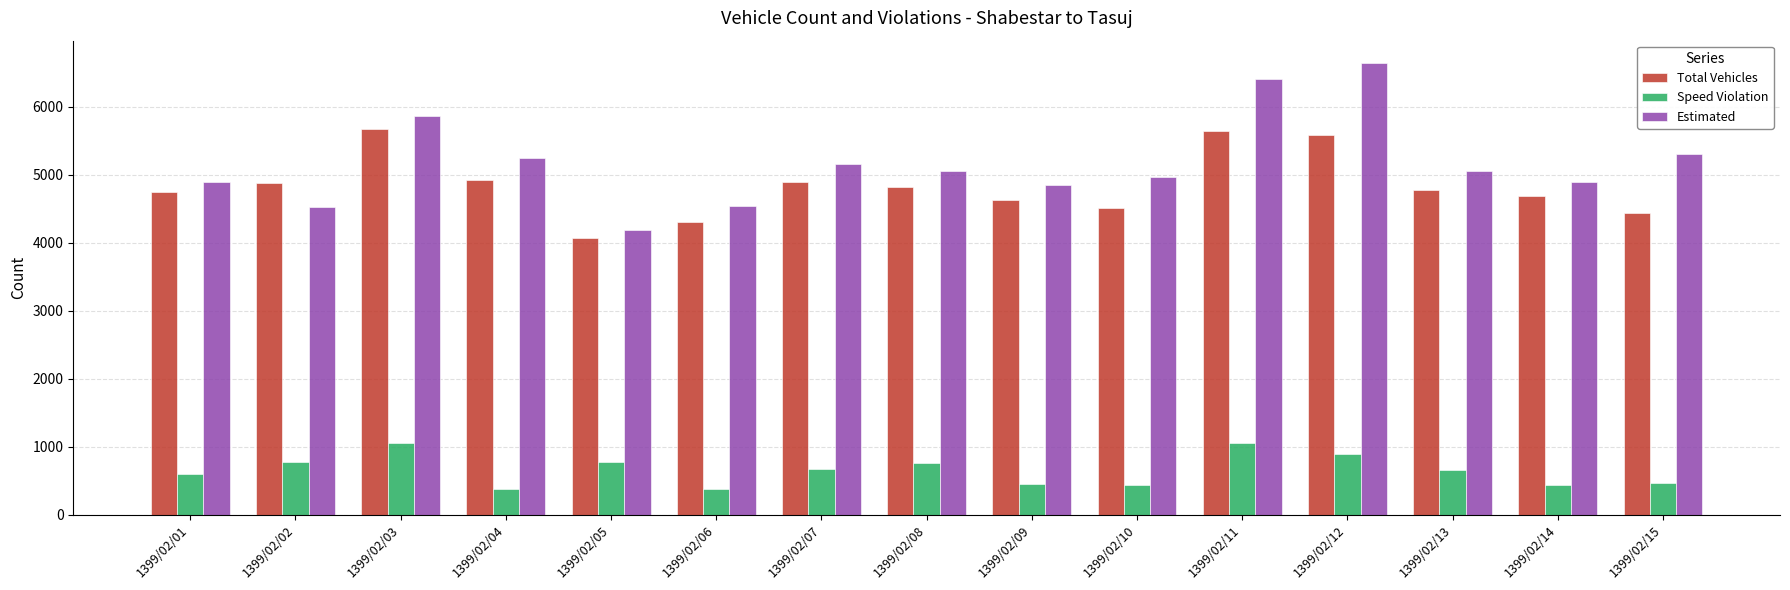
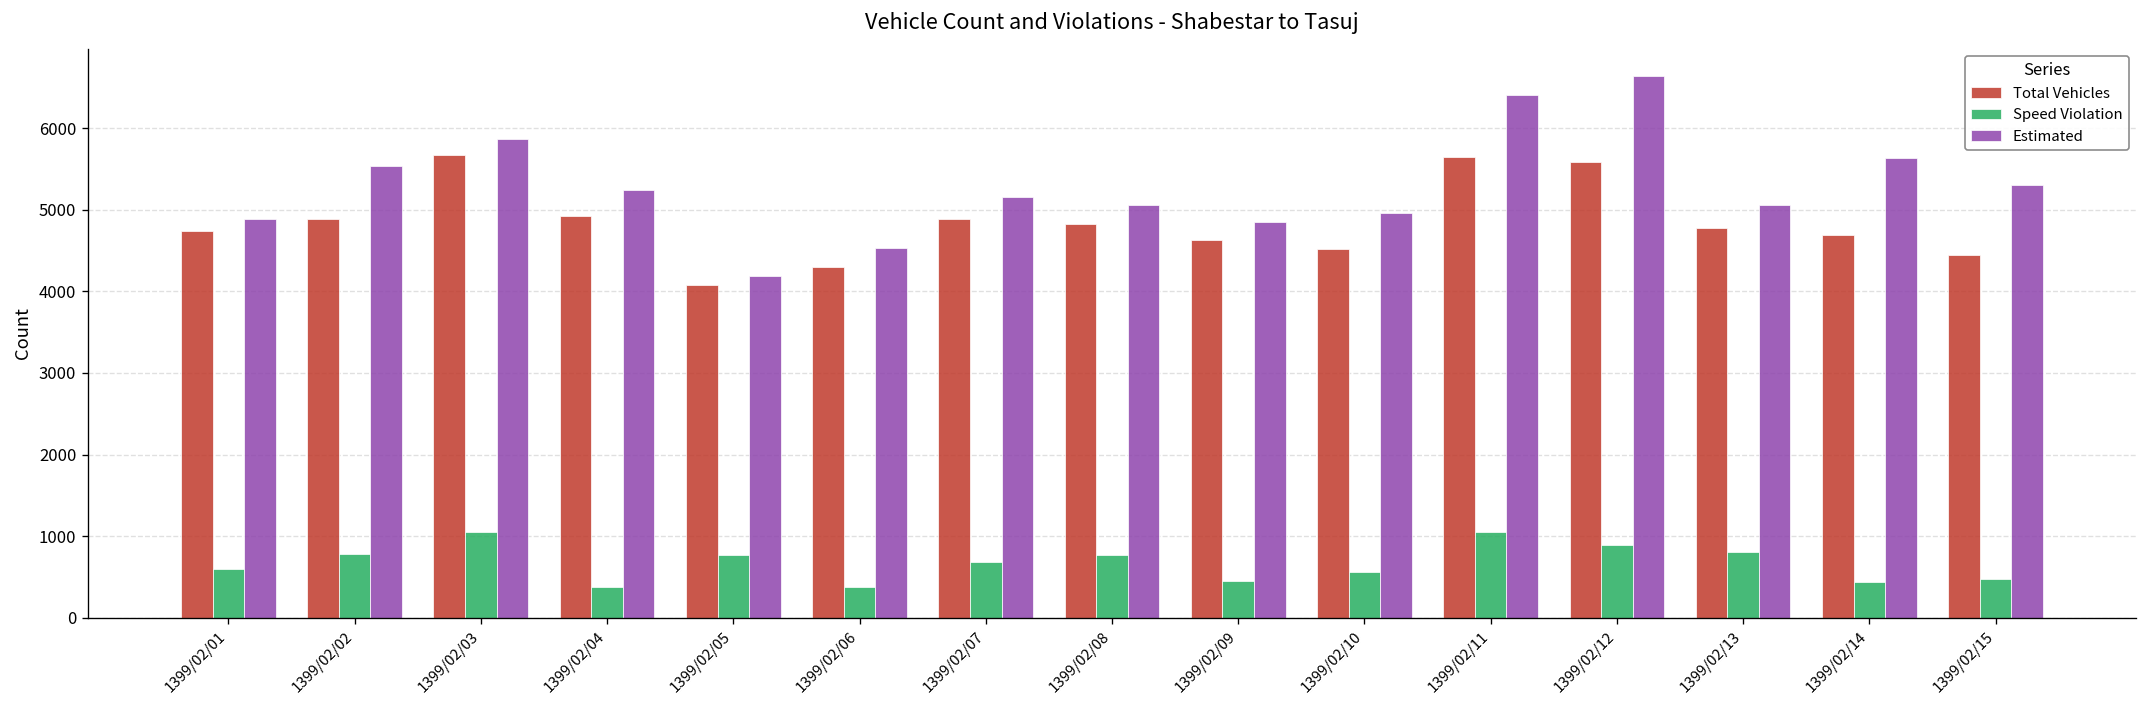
Estimated, 1399/02/02: 4500 -> 5500
Speed Violation, 1399/02/10: 400 -> 600
Speed Violation, 1399/02/13: 700 -> 800
Estimated, 1399/02/14: 4900 -> 5600
